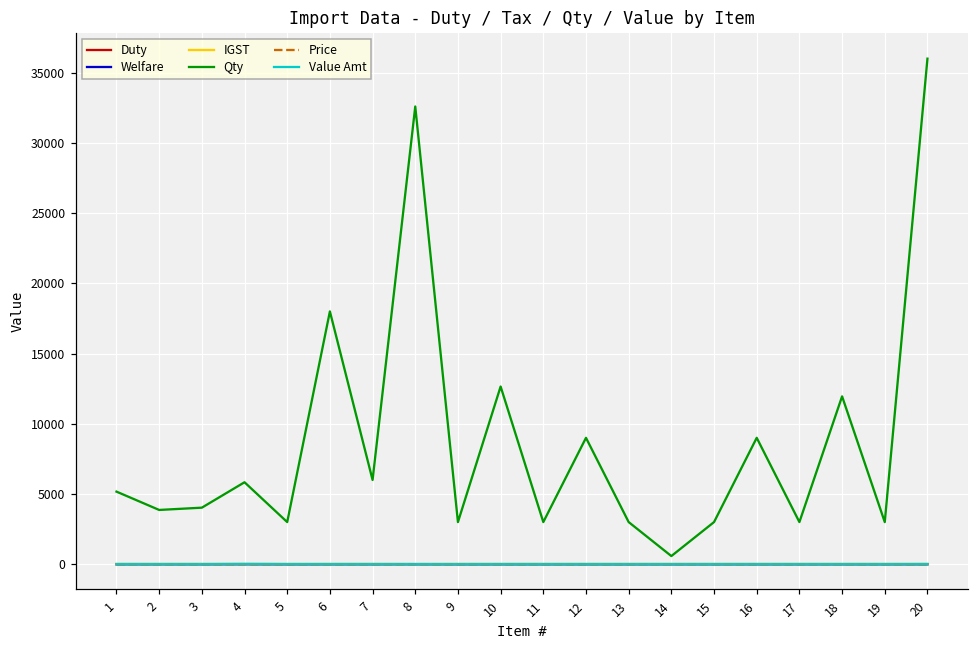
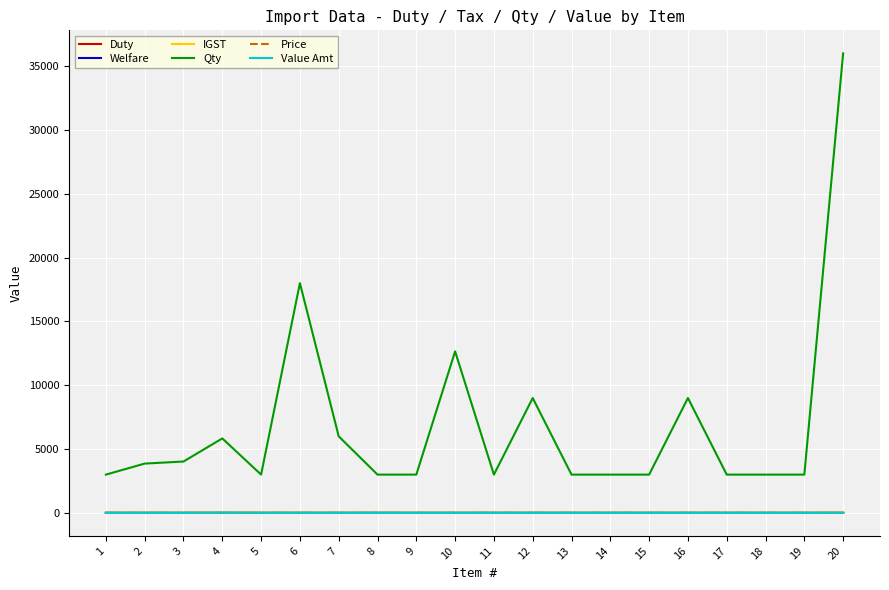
Qty, 1: 5200 -> 3000
Qty, 8: 32600 -> 3000
Qty, 14: 600 -> 3000
Qty, 18: 12000 -> 3000
